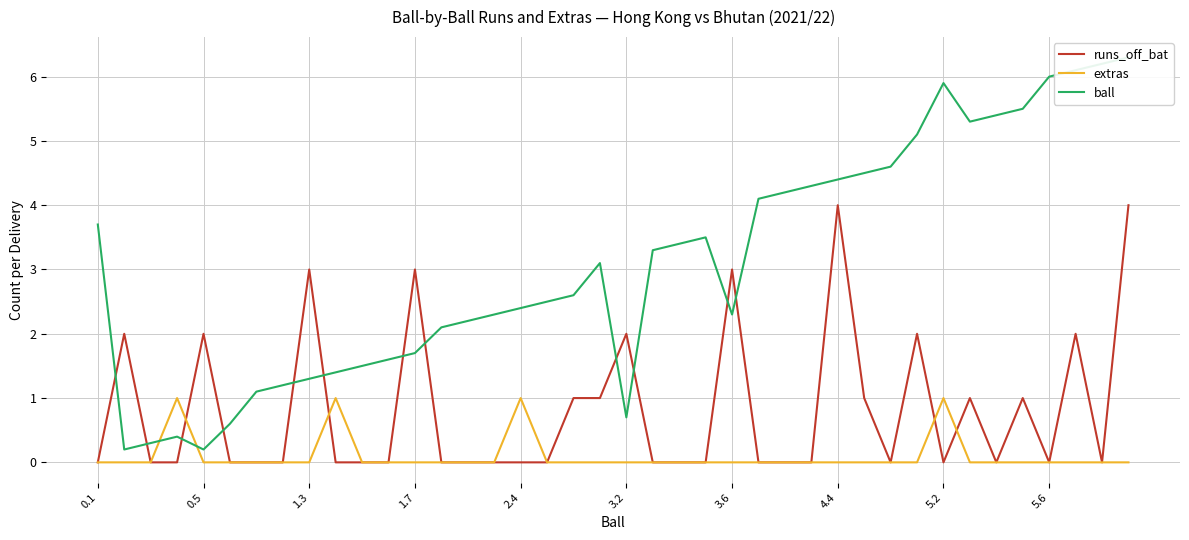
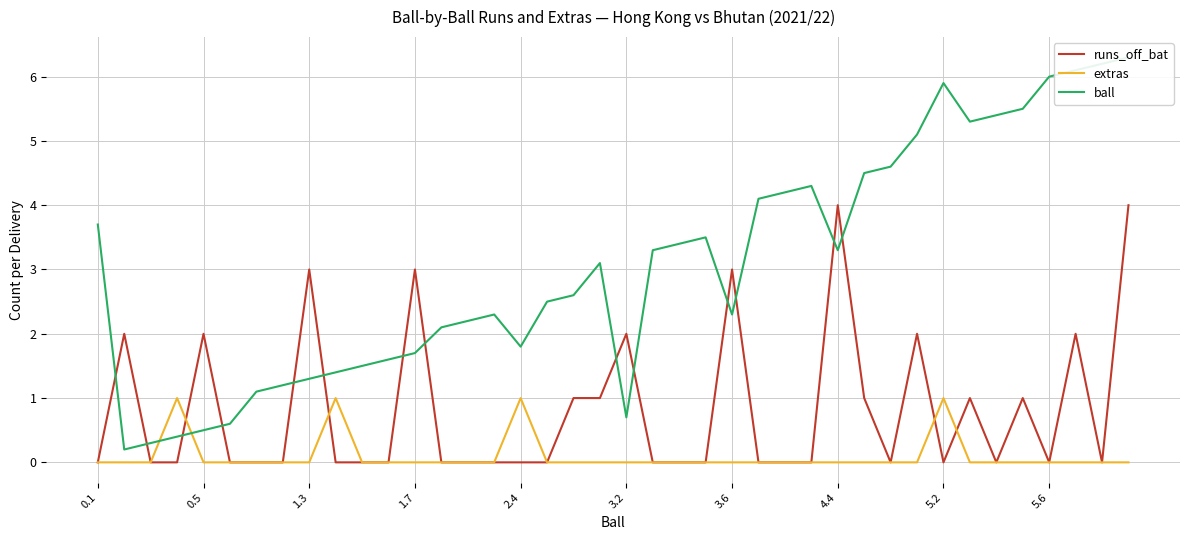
ball, 0.5: 0.2 -> 0.5
ball, 2.4: 2.4 -> 1.8
ball, 4.4: 4.4 -> 3.3
